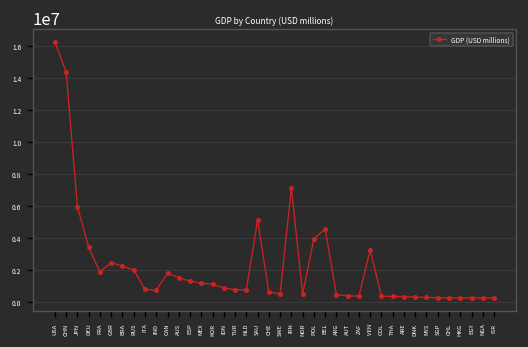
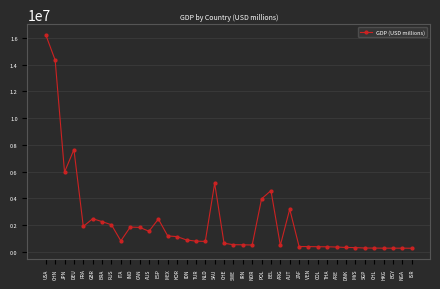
DEU: 3400000 -> 7700000
IND: 700000 -> 1800000
ESP: 1300000 -> 2400000
IRN: 7100000 -> 500000
AUT: 400000 -> 3200000
VEN: 3300000 -> 400000
